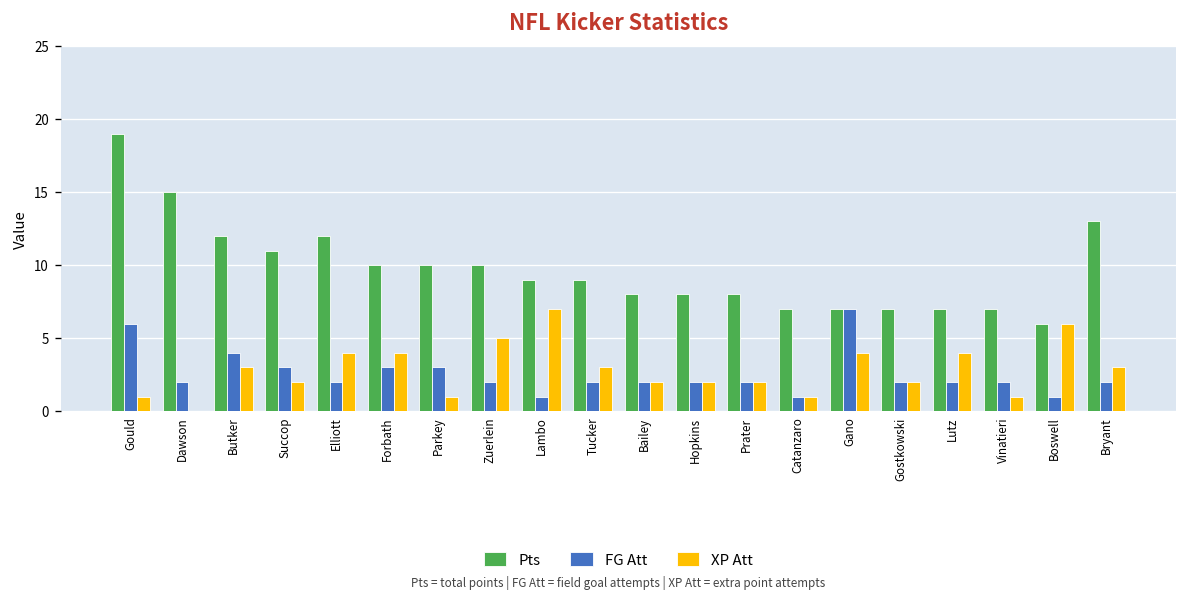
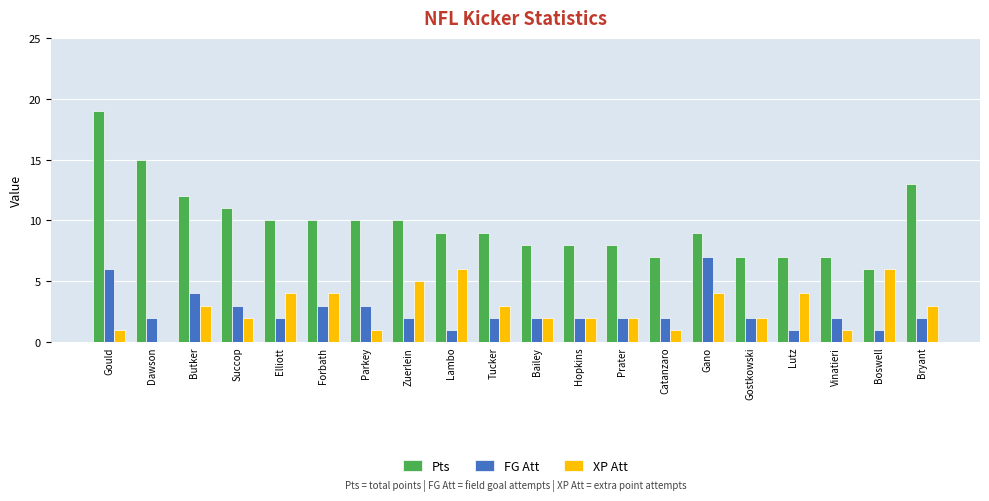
Pts, Elliott: 12 -> 10
XP Att, Lambo: 7 -> 6
FG Att, Catanzaro: 1 -> 2
Pts, Gano: 7 -> 9
FG Att, Lutz: 2 -> 1
